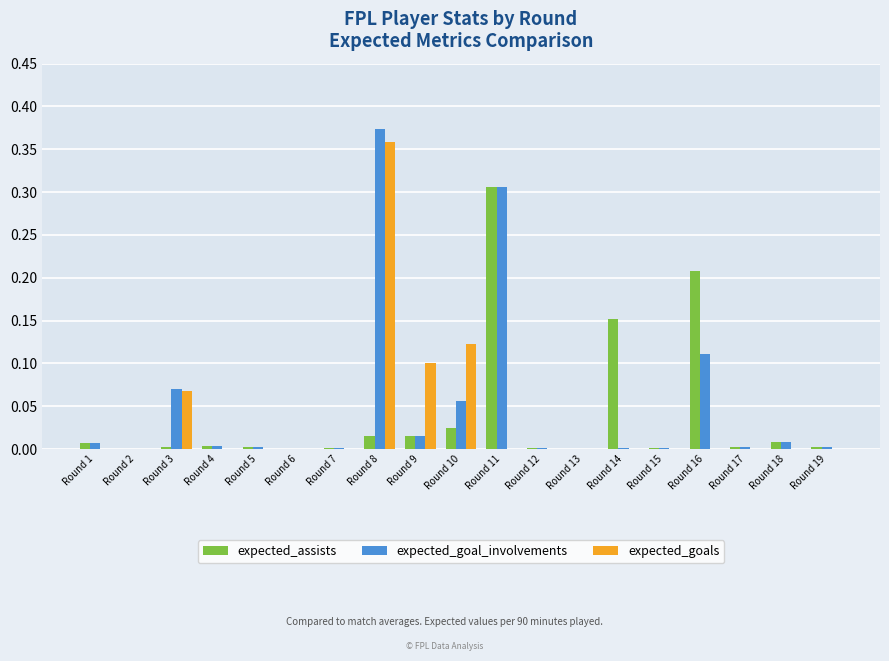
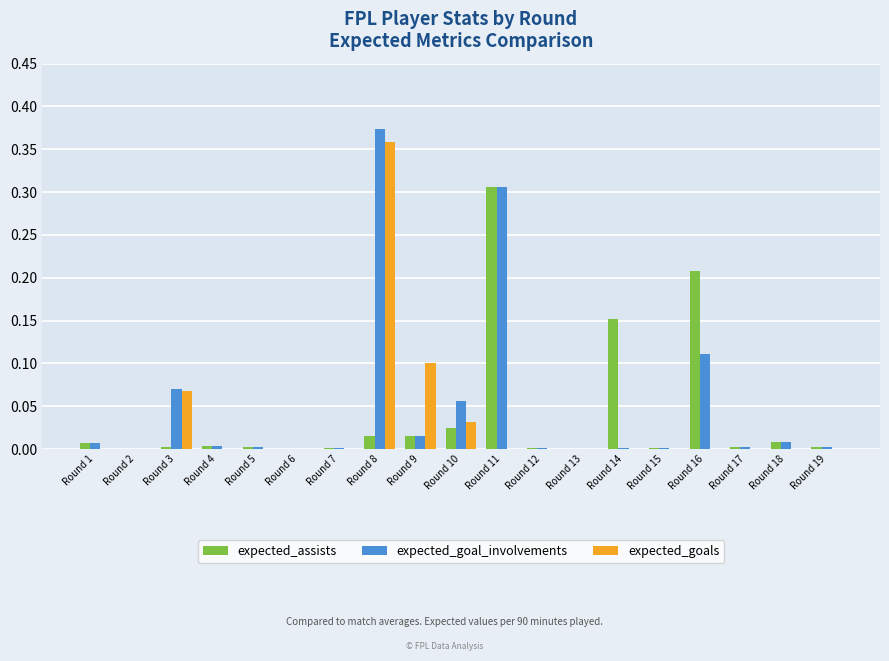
expected_goals, Round 10: 0.12 -> 0.03
